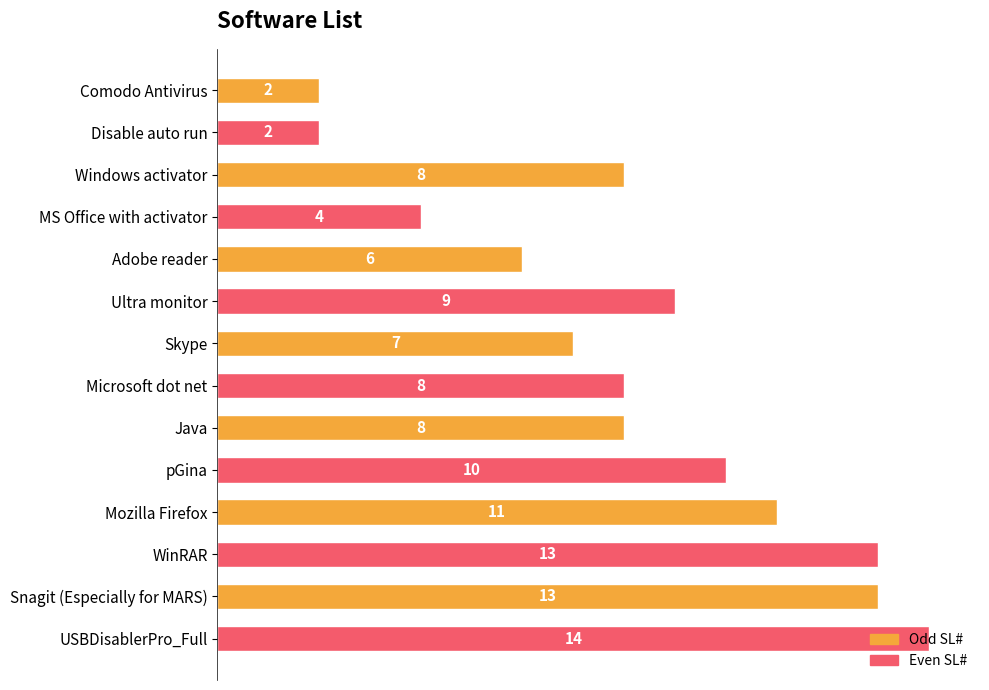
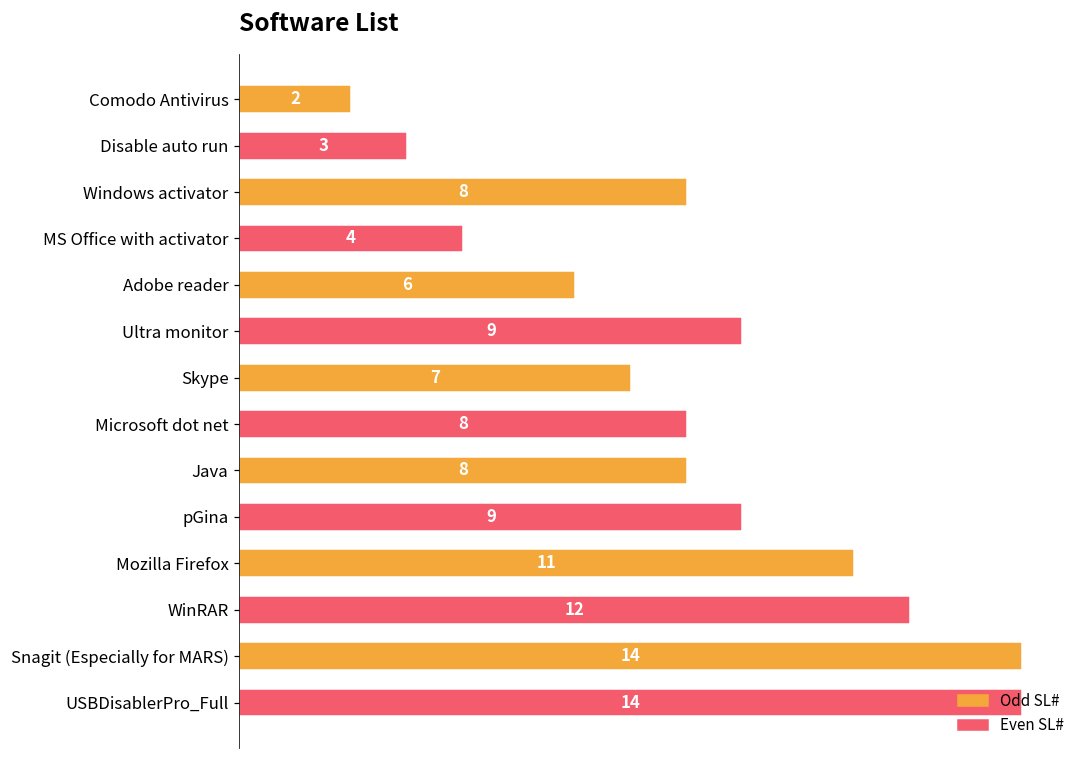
Disable auto run: 2 -> 3
pGina: 10 -> 9
WinRAR: 13 -> 12
Snagit (Especially for MARS): 13 -> 14
